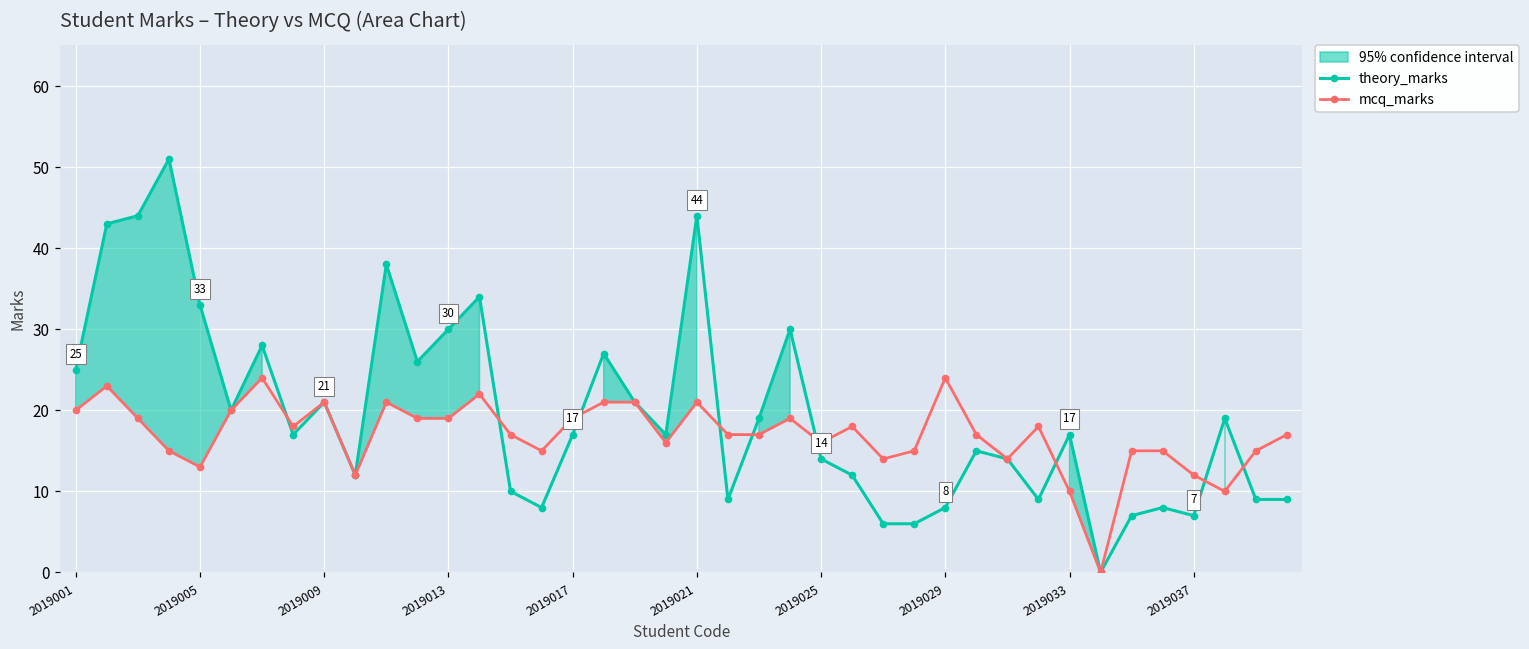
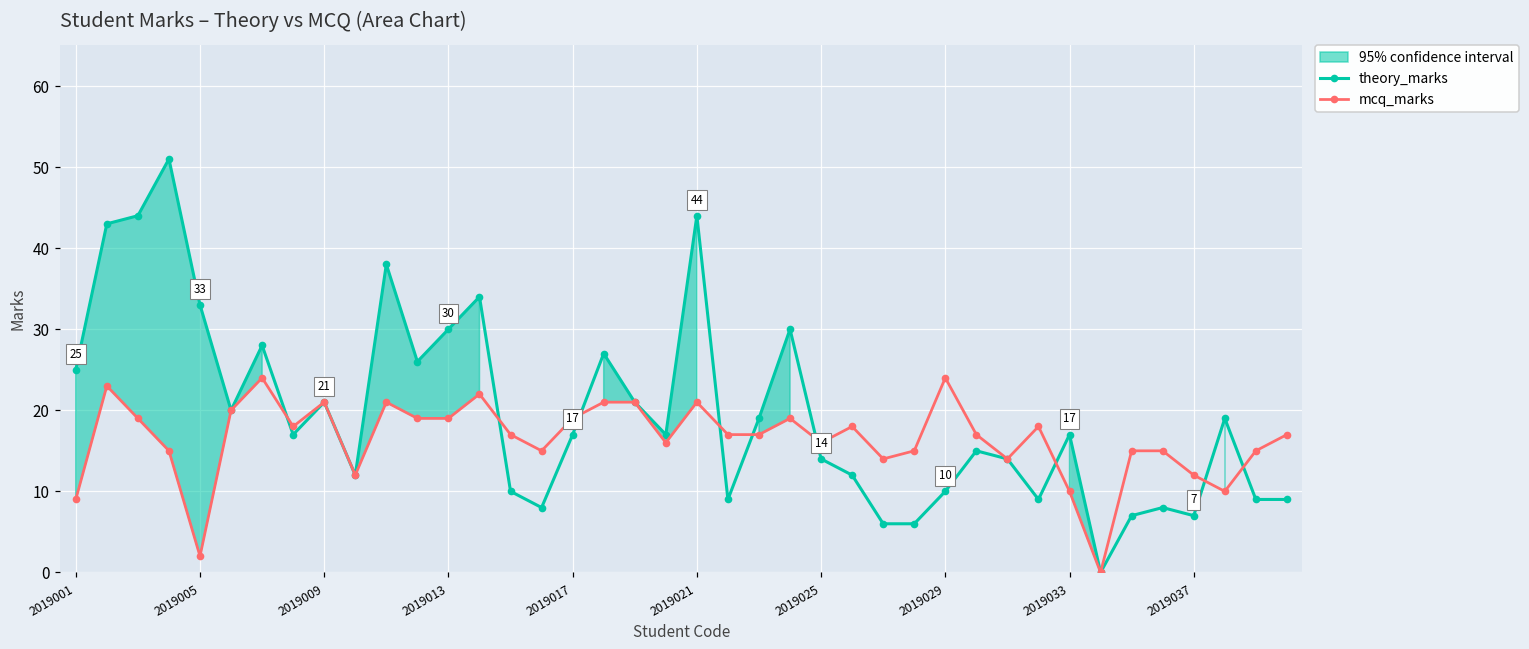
mcq_marks, 2019001: 20 -> 9
mcq_marks, 2019005: 13 -> 2
theory_marks, 2019029: 8 -> 10
